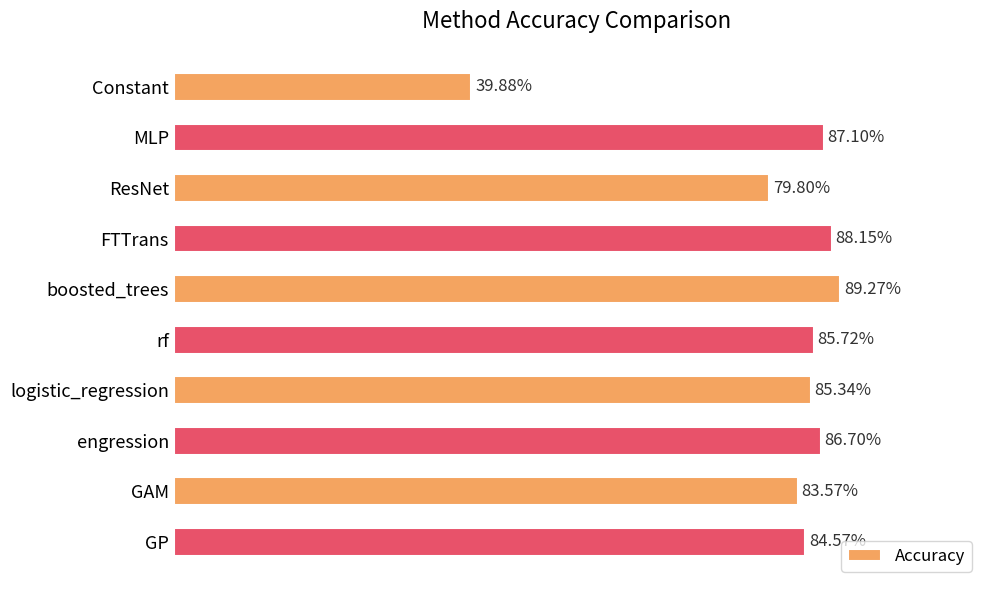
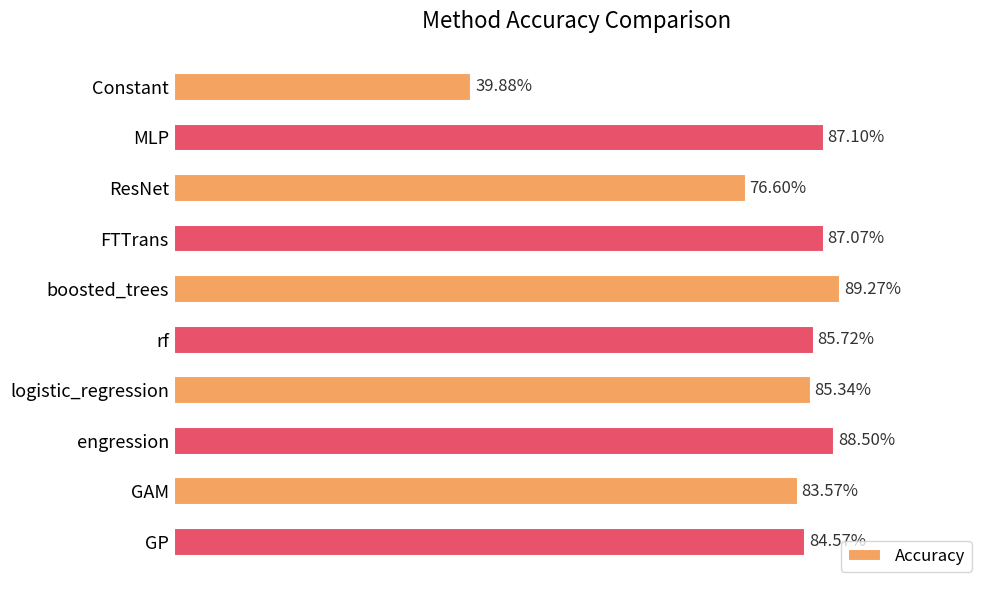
ResNet: 79.80% -> 76.60%
FTTrans: 88.15% -> 87.07%
engression: 86.70% -> 88.50%
